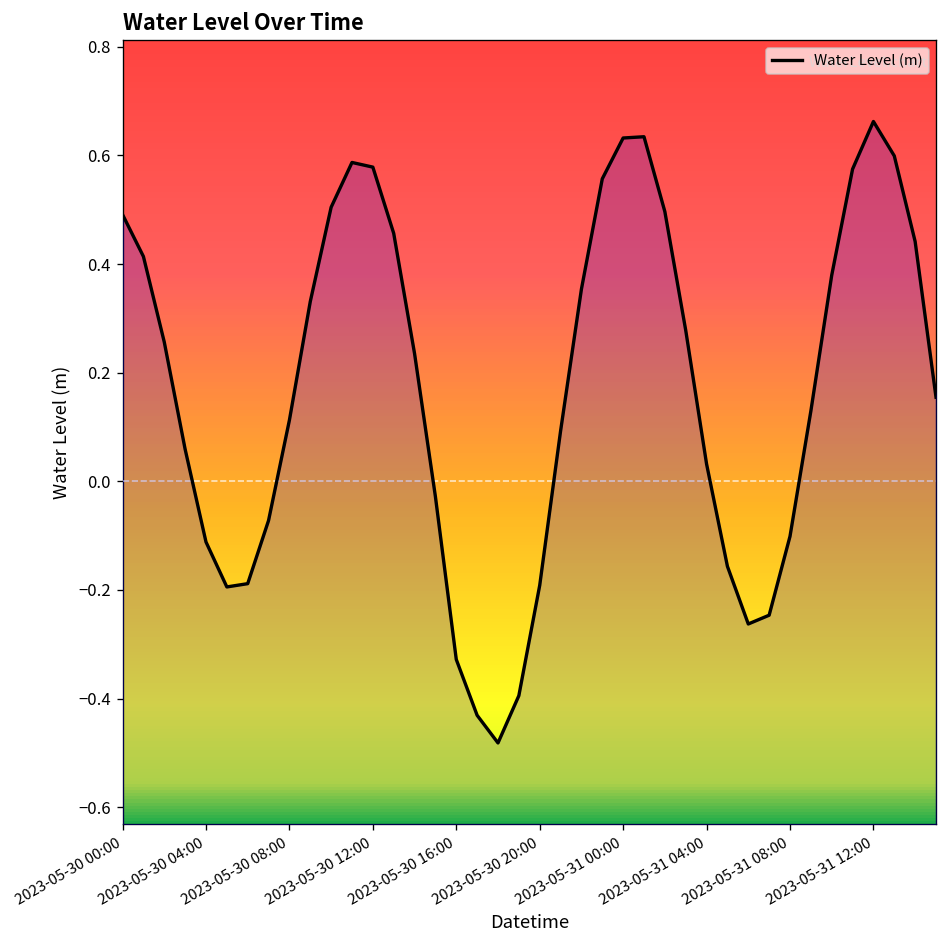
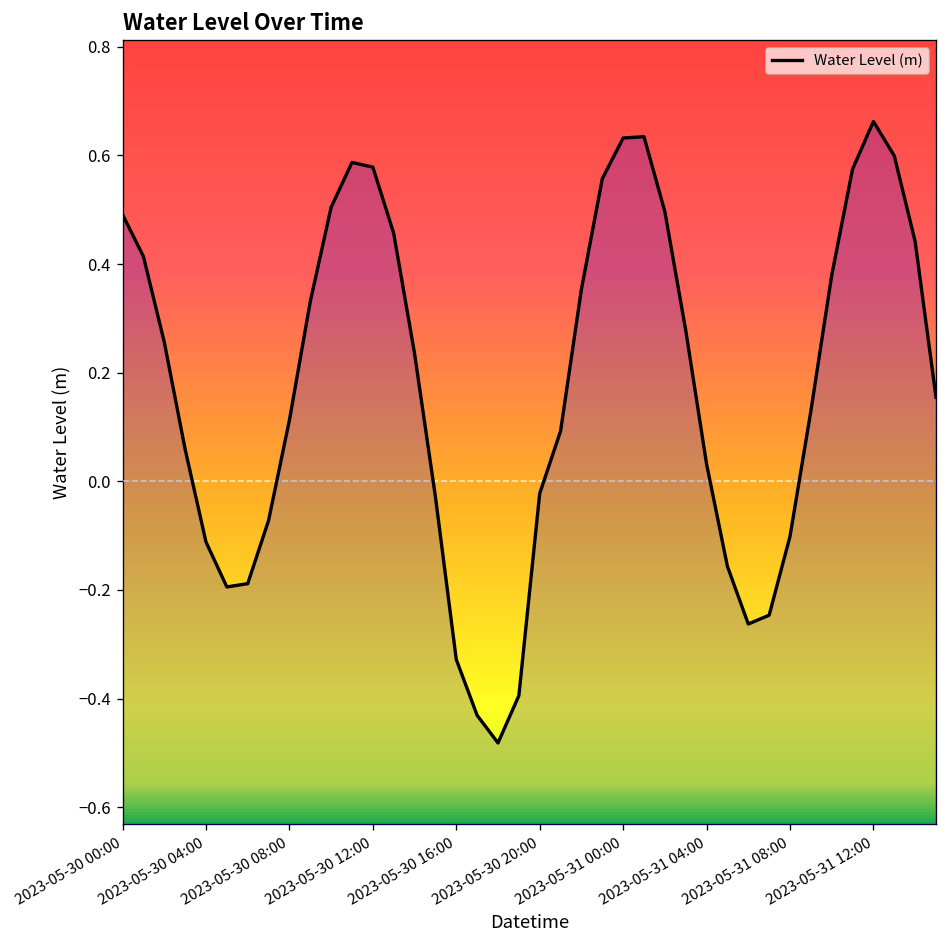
2023-05-30 20:00: -0.19 -> -0.02
